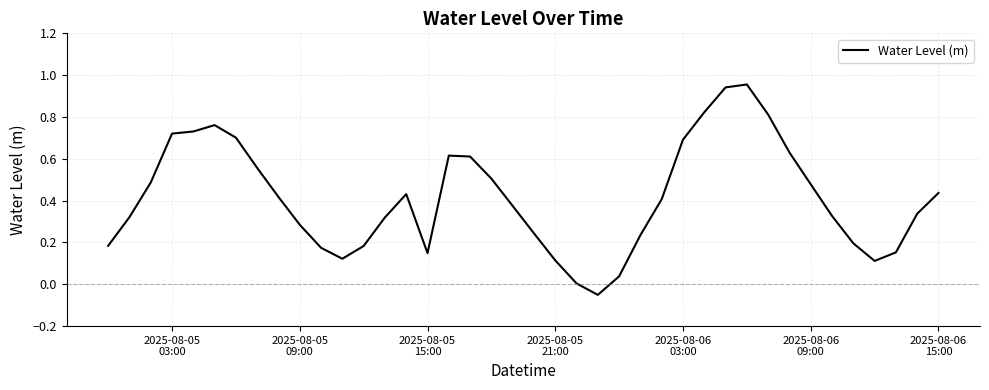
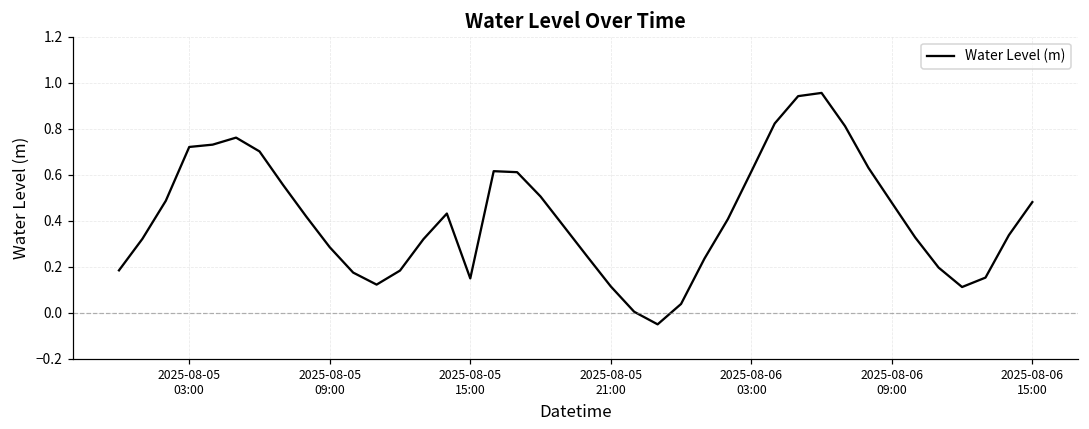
2025-08-06 03:00: 0.69 -> 0.61
2025-08-06 15:00: 0.44 -> 0.48
